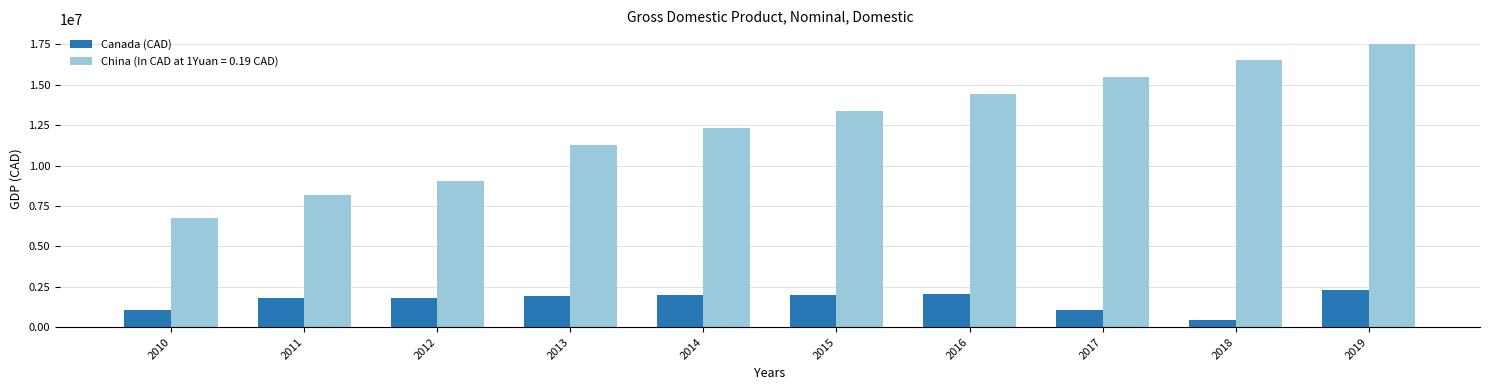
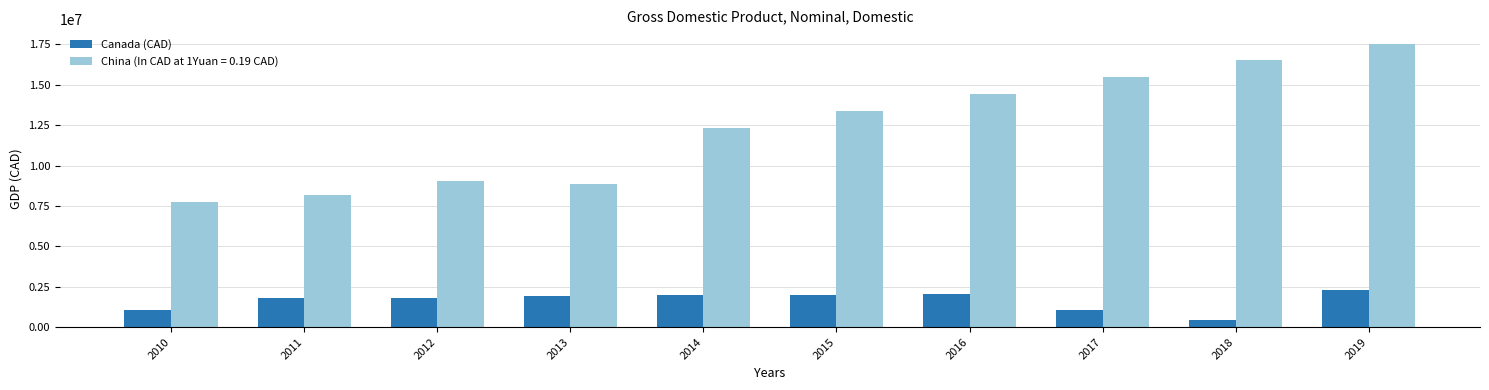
China (In CAD at 1Yuan = 0.19 CAD), 2010: 6800000 -> 7800000
China (In CAD at 1Yuan = 0.19 CAD), 2013: 11300000 -> 8900000
